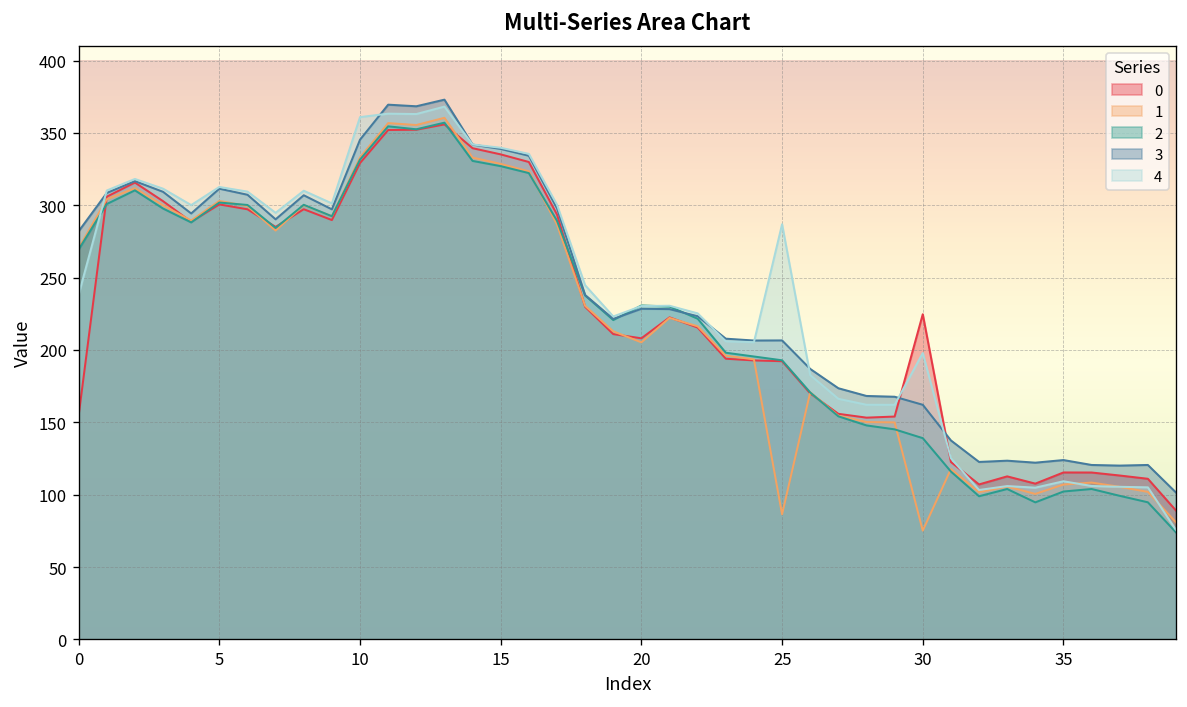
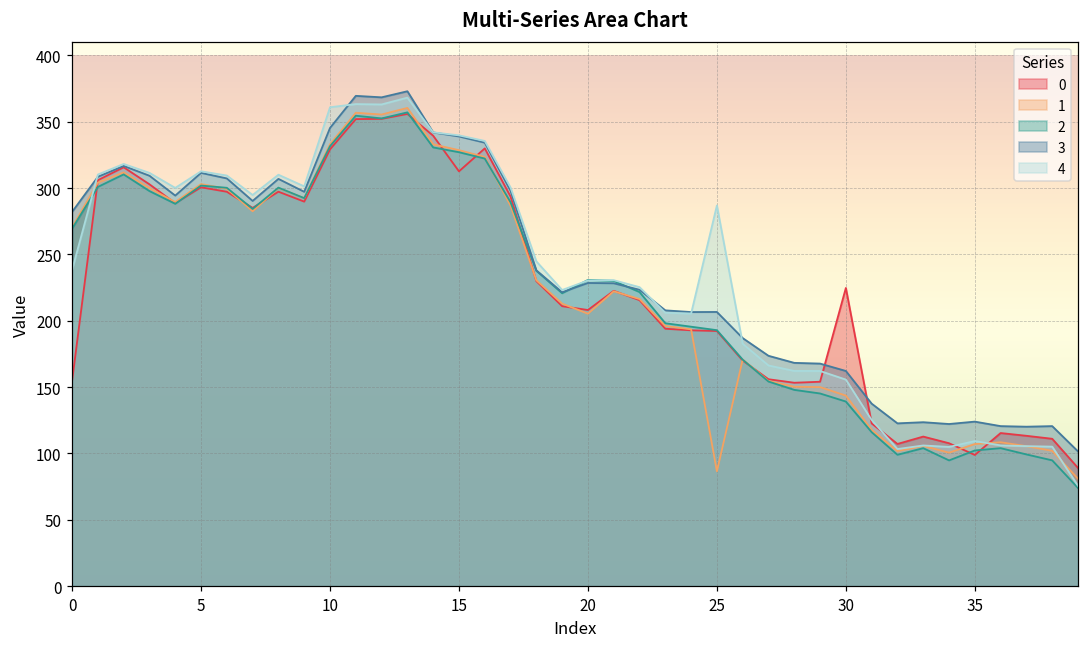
0, 15: 335 -> 313
1, 30: 75 -> 144
4, 30: 198 -> 156
0, 35: 115 -> 99
